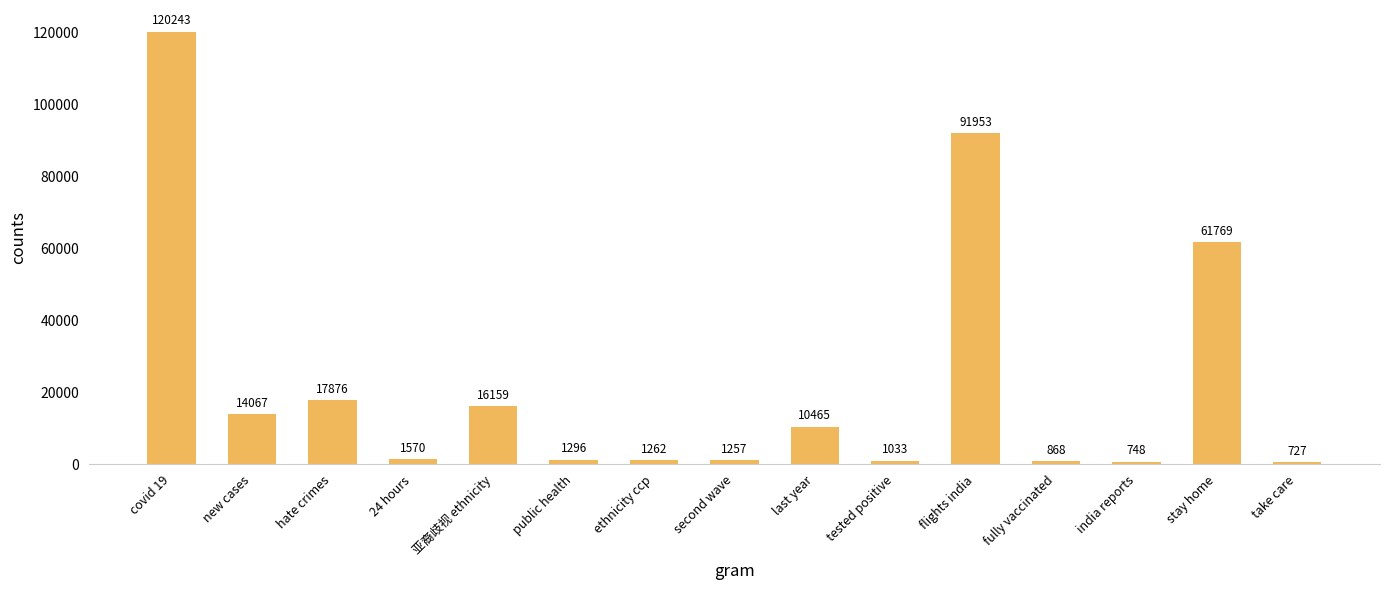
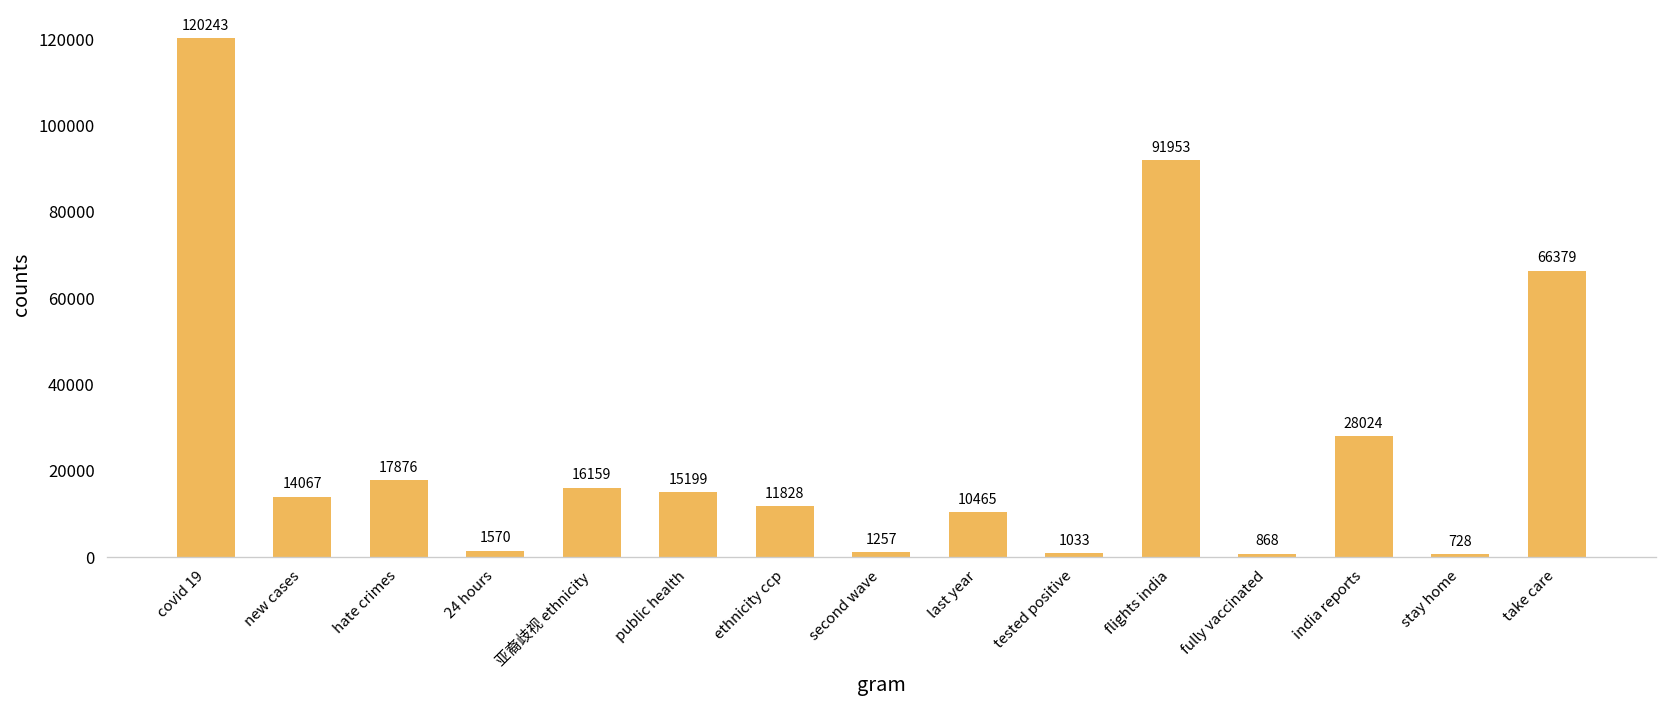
public health: 1296 -> 15199
ethnicity ccp: 1262 -> 11828
india reports: 748 -> 28024
stay home: 61769 -> 728
take care: 727 -> 66379
